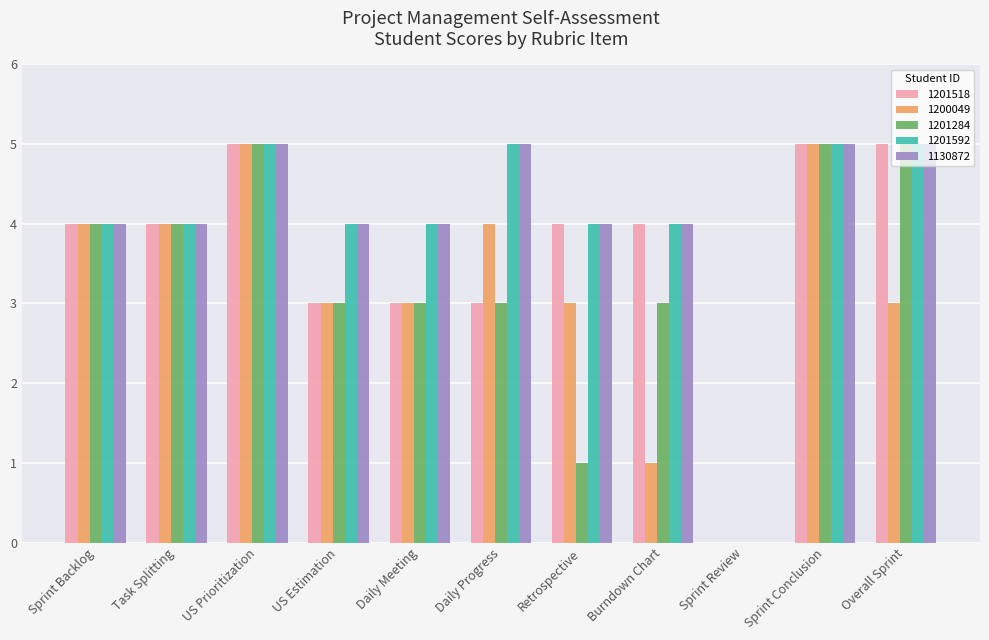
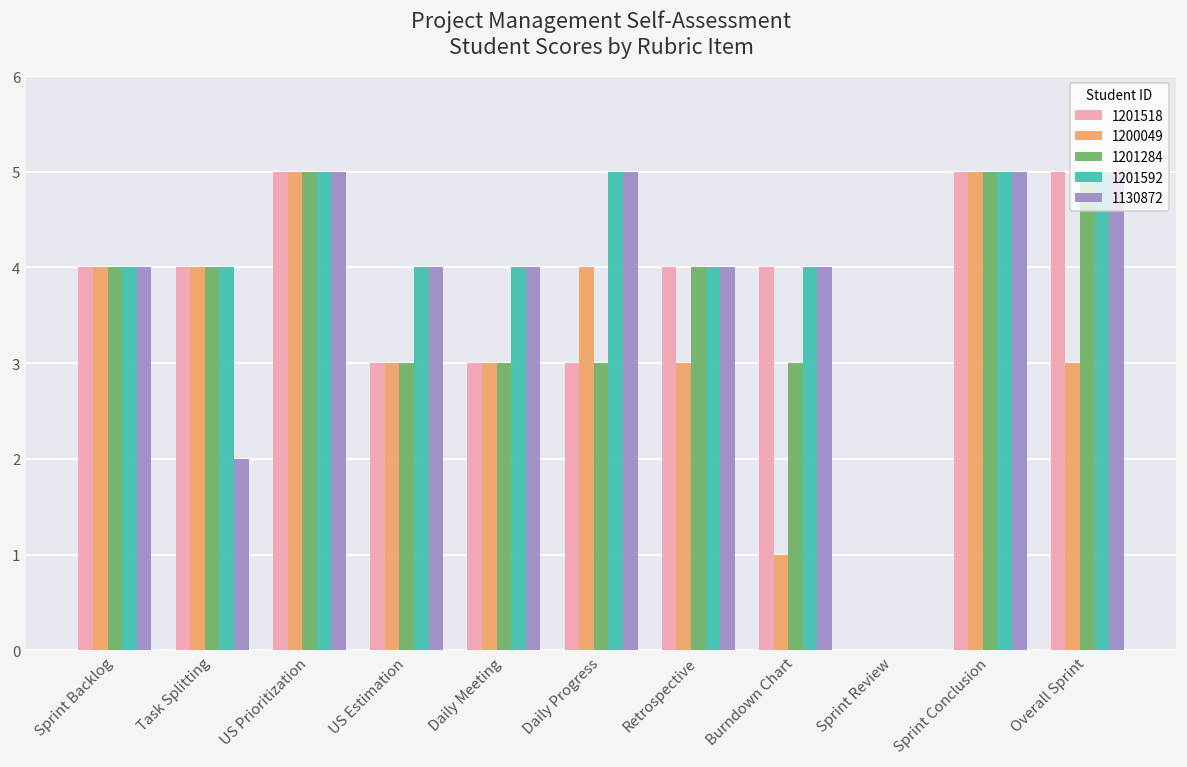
1130872, Task Splitting: 4 -> 2
1201284, Retrospective: 1 -> 4
